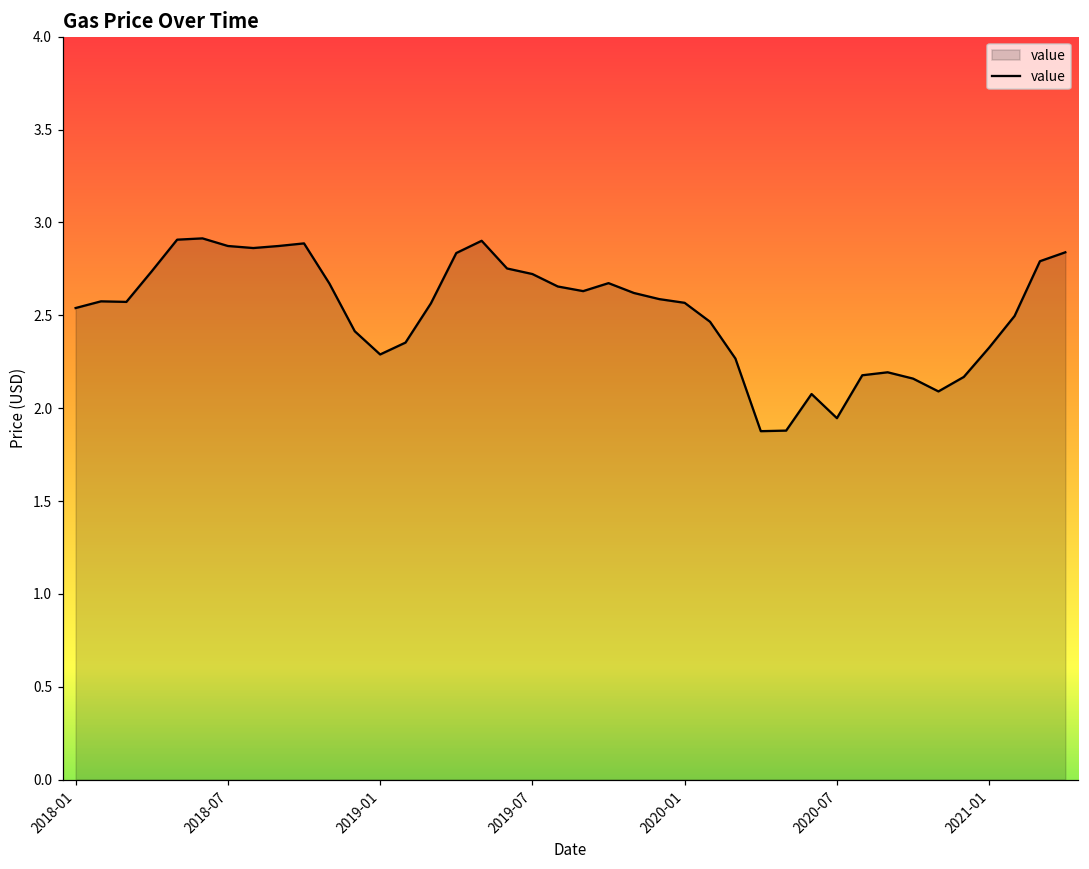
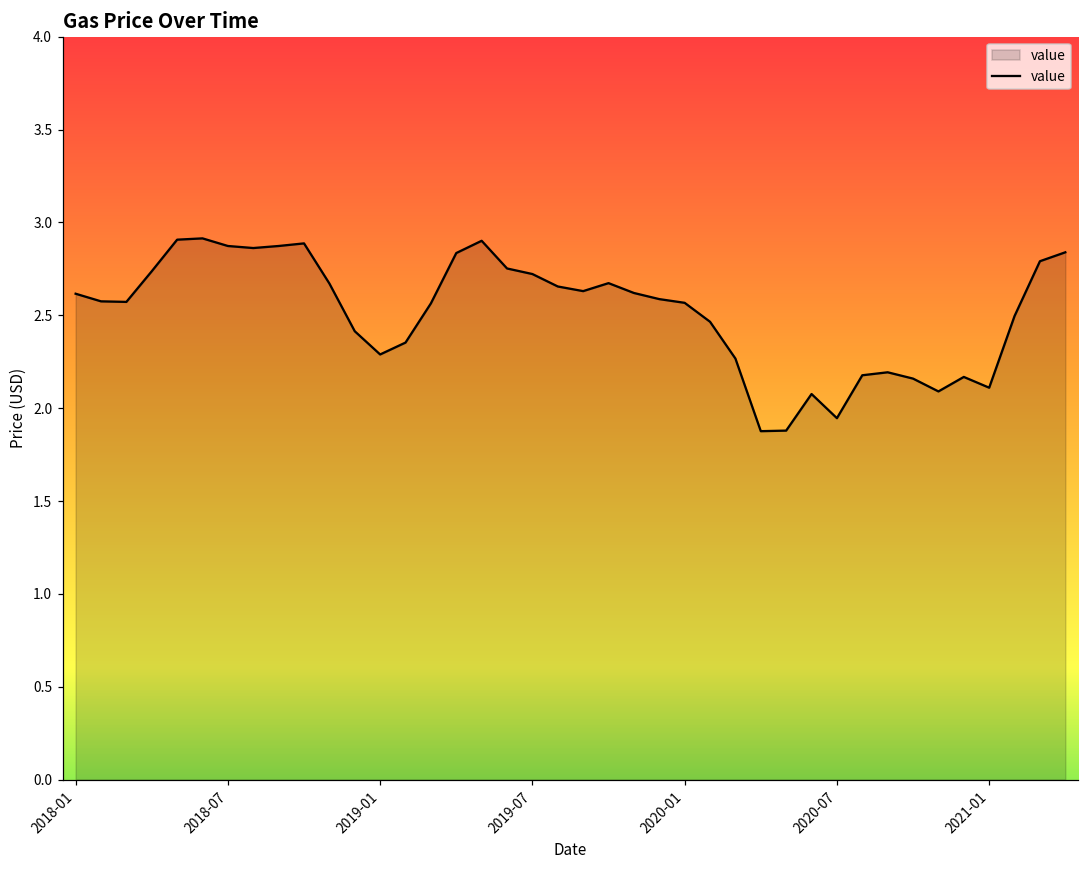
2018-01: 2.54 -> 2.62
2021-01: 2.33 -> 2.11
